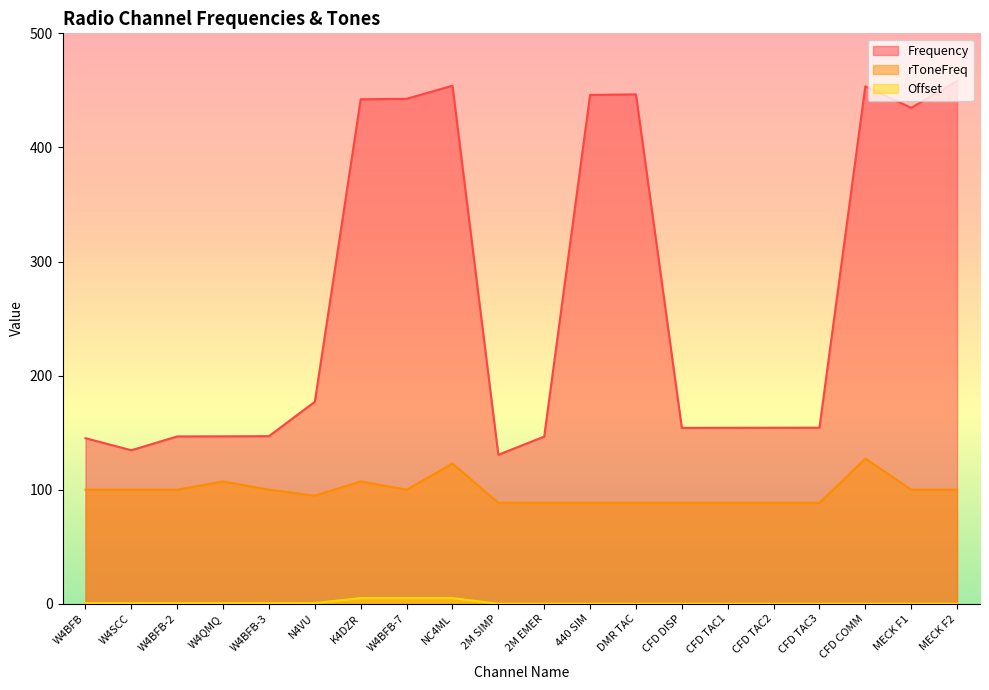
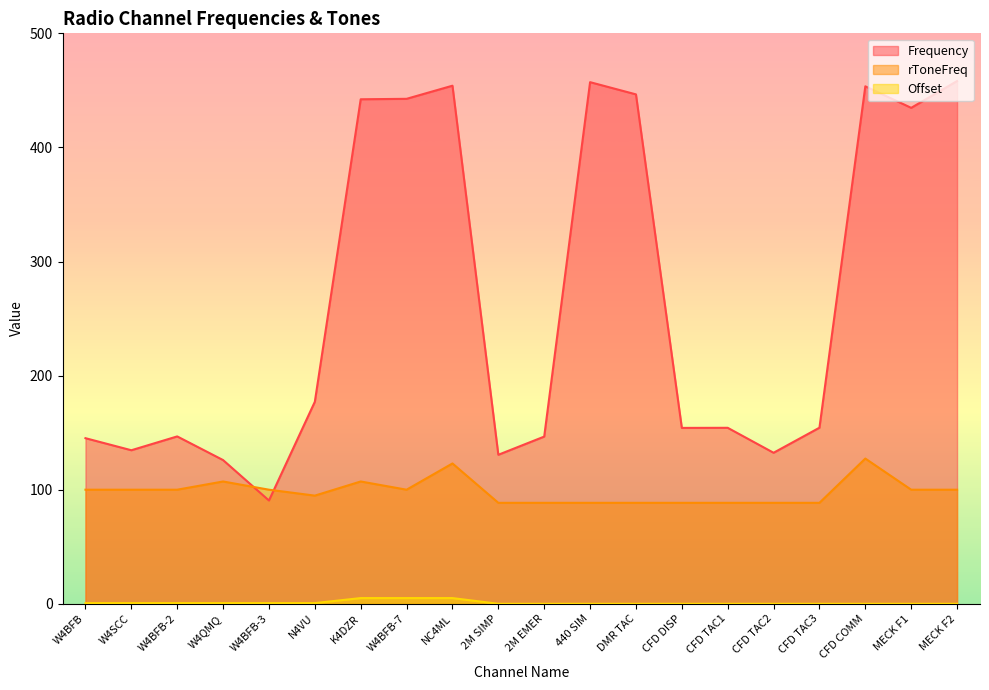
Frequency, W4QMQ: 147 -> 126
Frequency, W4BFB-3: 147 -> 91
Frequency, 440 SIM: 446 -> 457
Frequency, CFD TAC2: 154 -> 132
